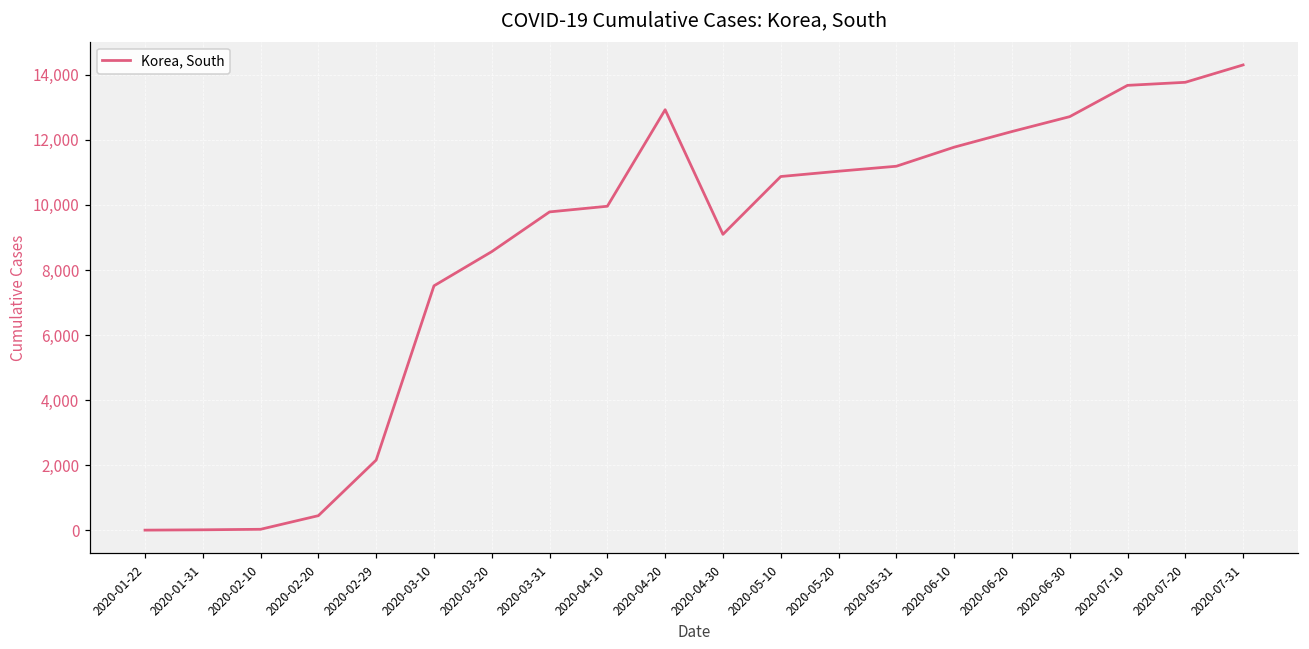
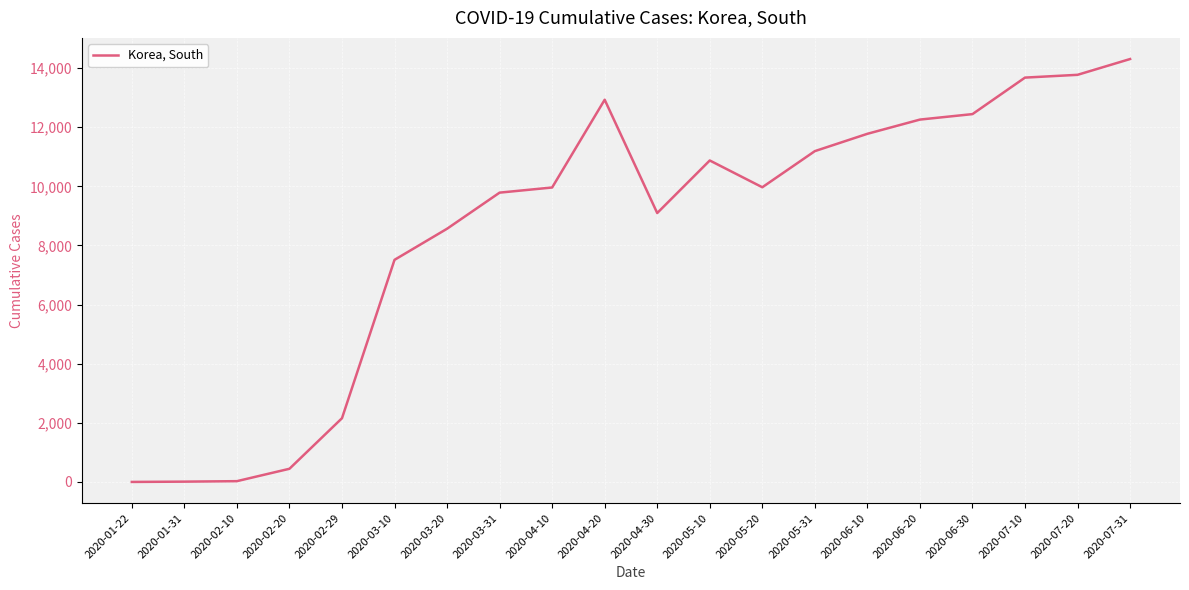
2020-05-20: 11,000 -> 10,000
2020-06-30: 12,700 -> 12,400
